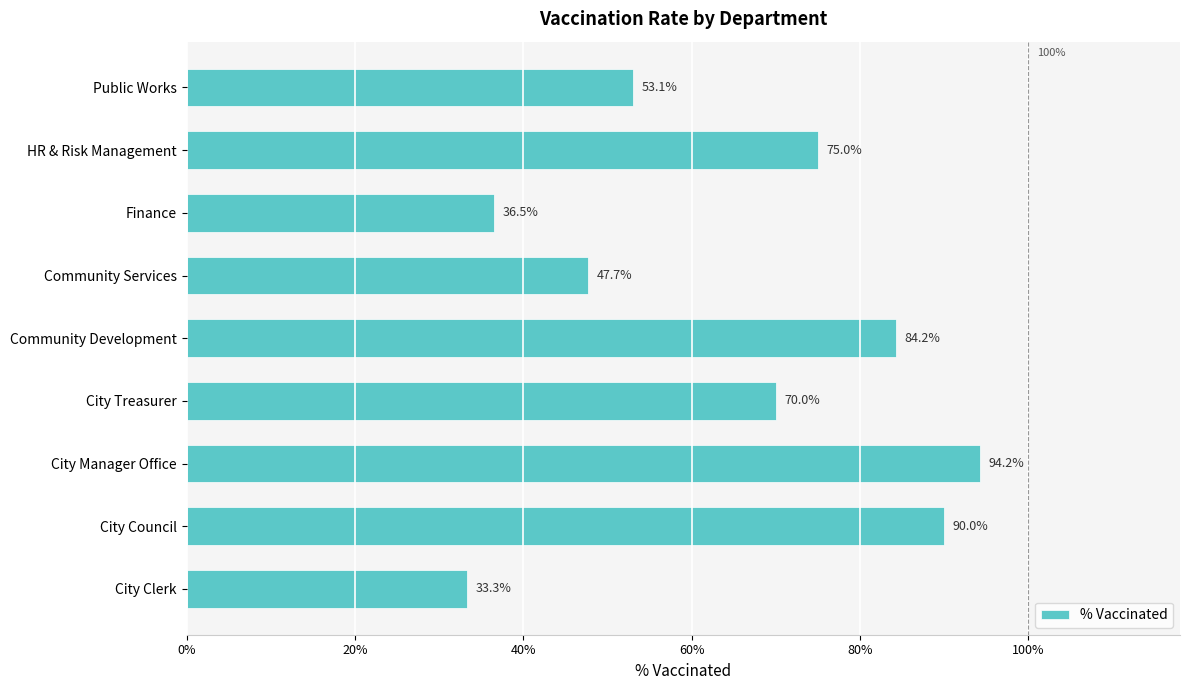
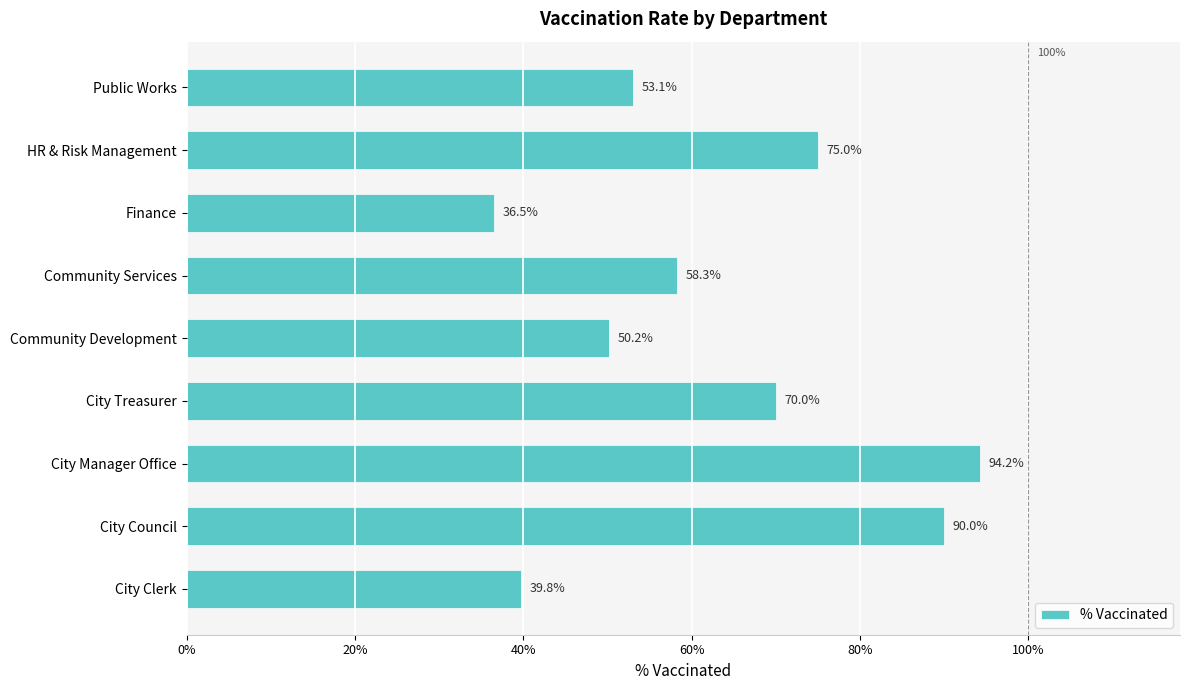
Community Services: 47.7% -> 58.3%
Community Development: 84.2% -> 50.2%
City Clerk: 33.3% -> 39.8%
